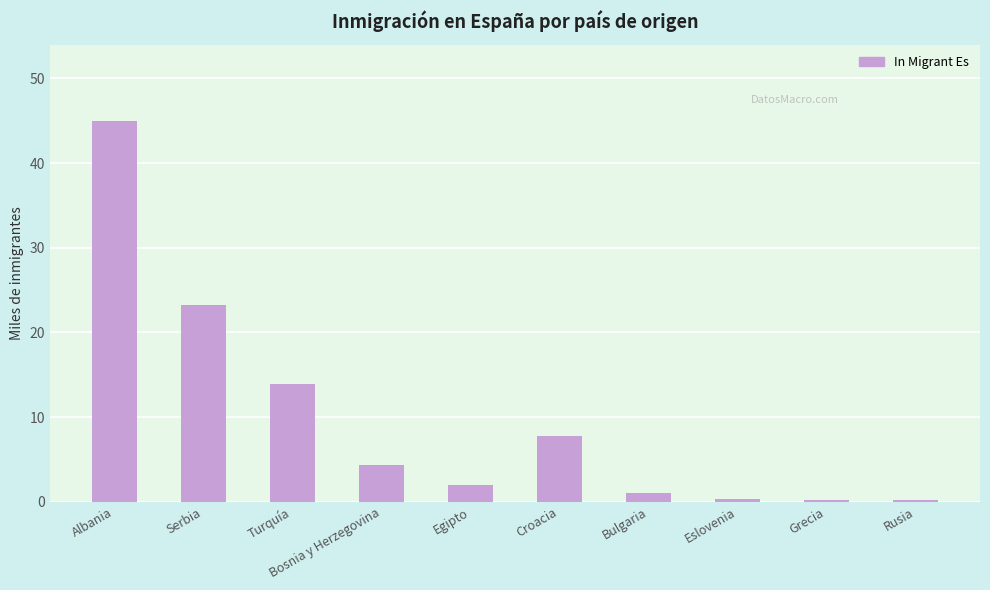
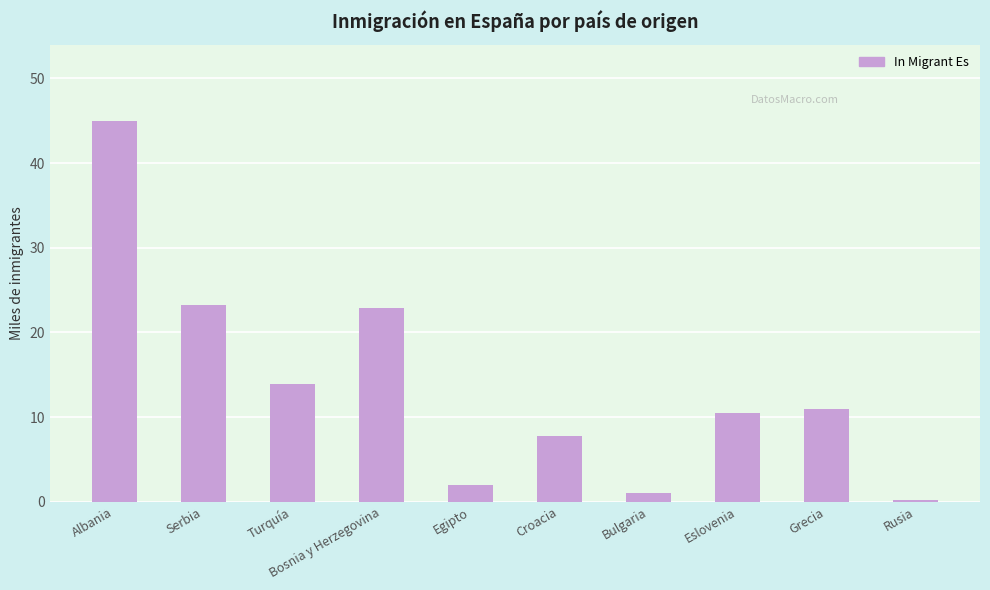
Bosnia y Herzegovina: 4 -> 23
Eslovenia: 0 -> 11
Grecia: 0 -> 11
